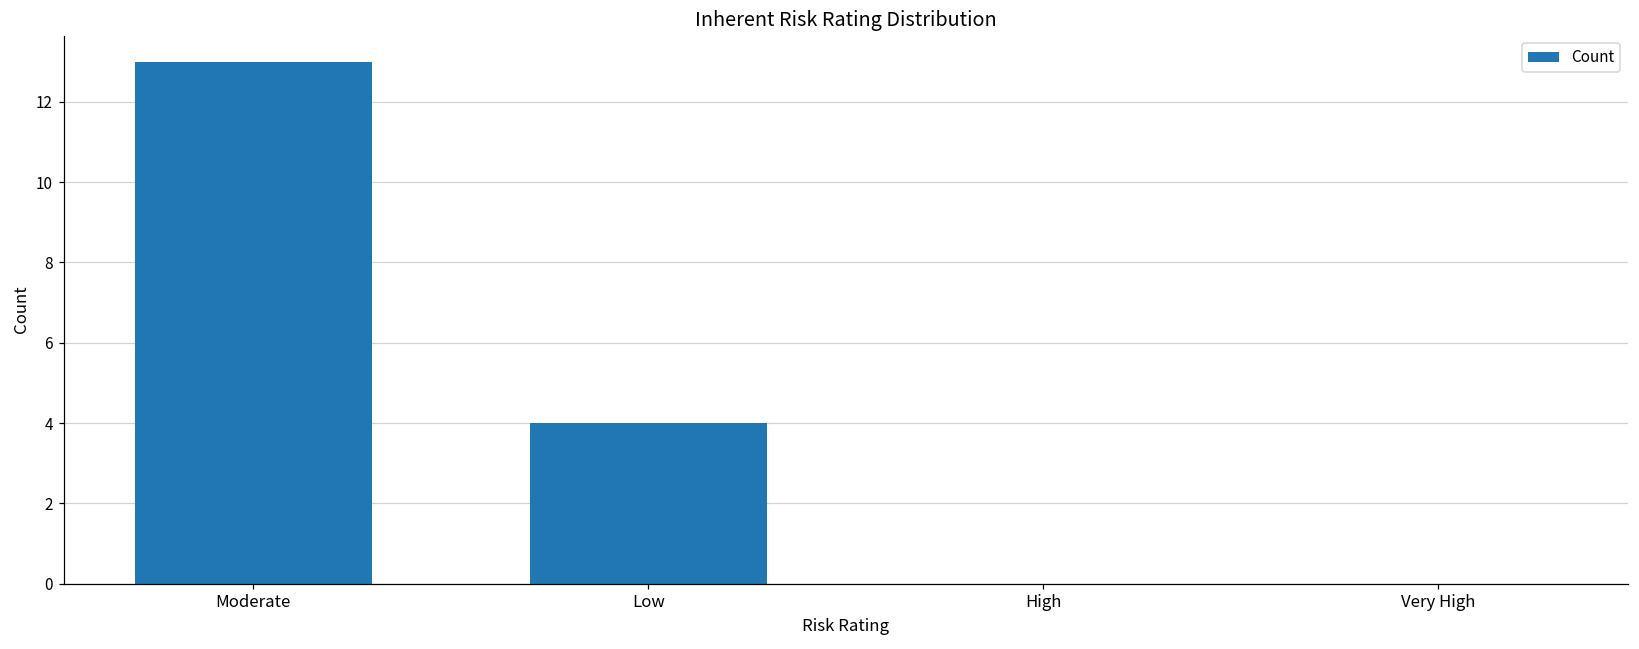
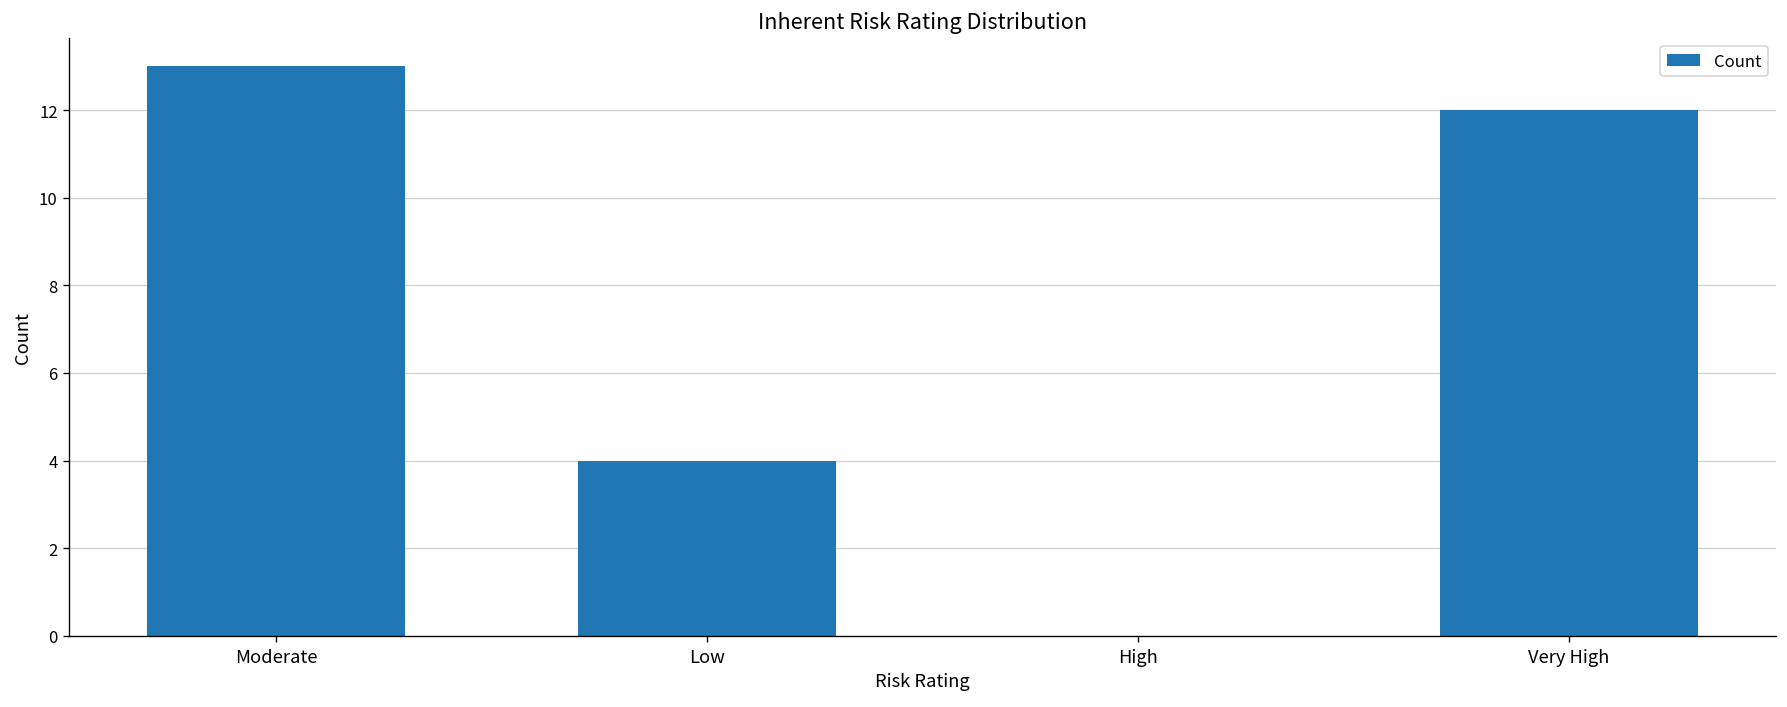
Very High: 0 -> 12
